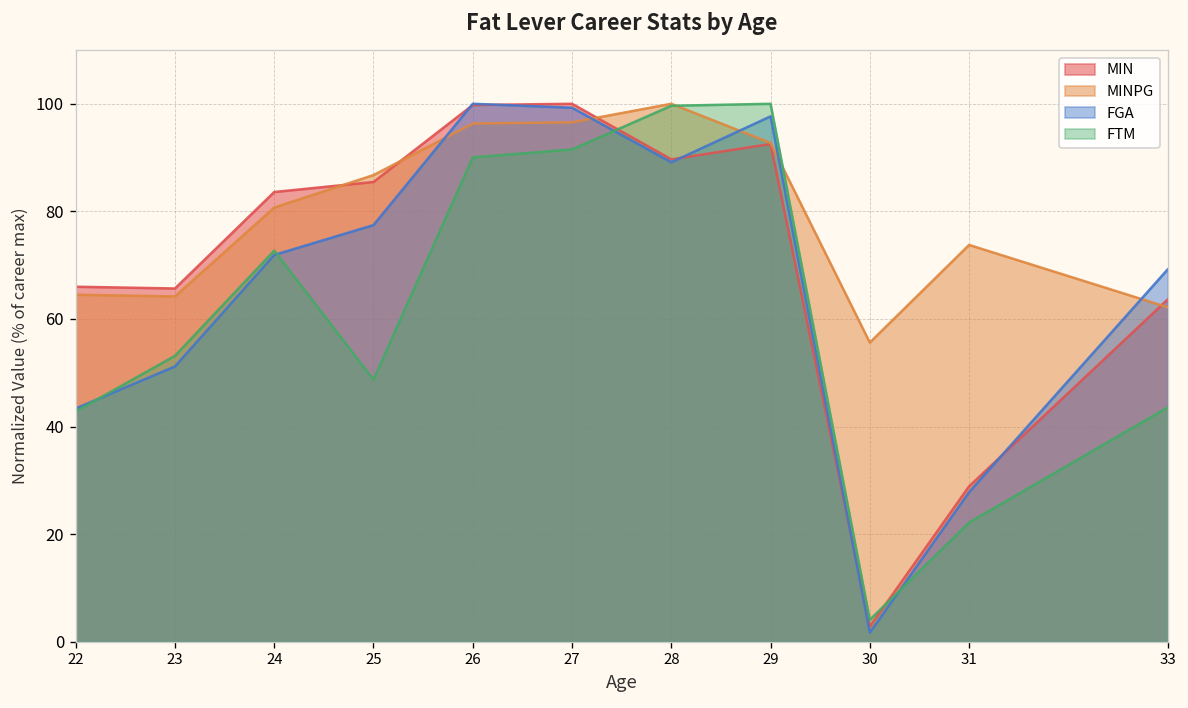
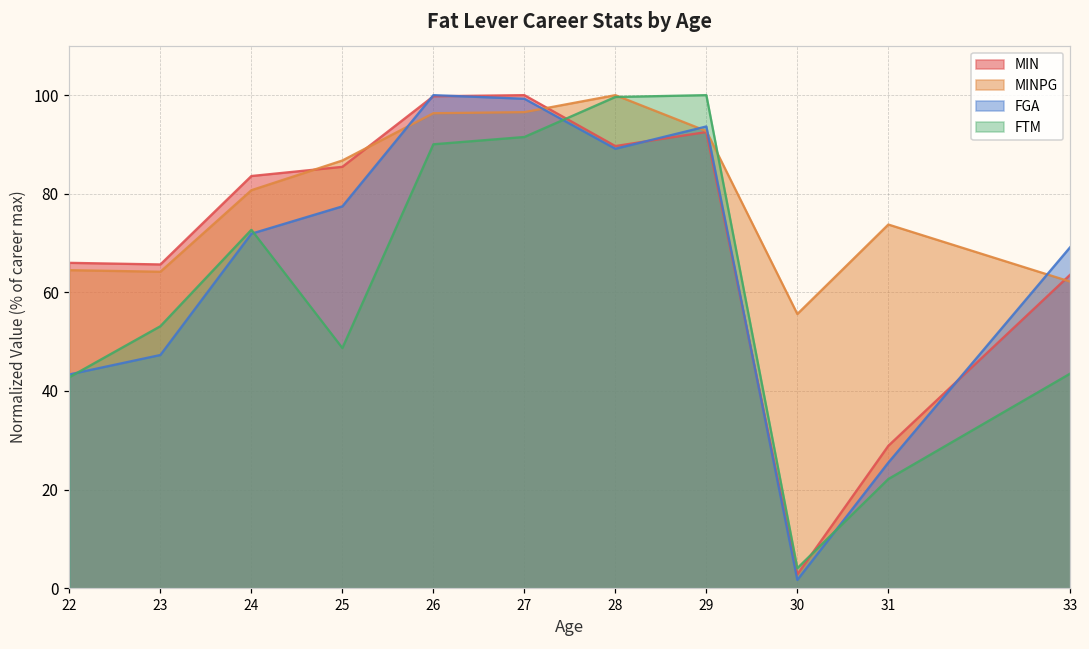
FGA, 23: 51 -> 47
FGA, 29: 98 -> 94
FGA, 31: 28 -> 25
